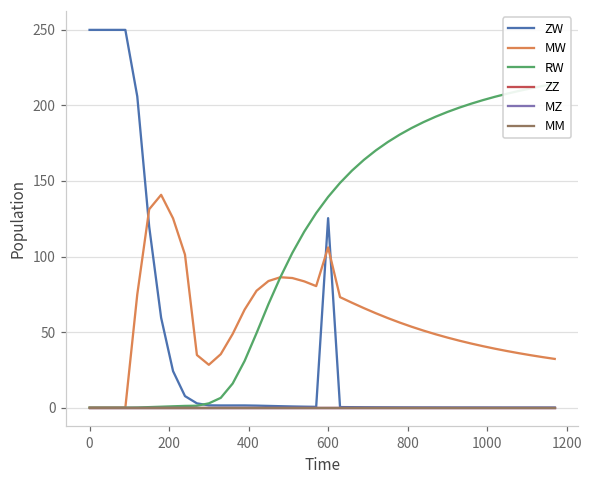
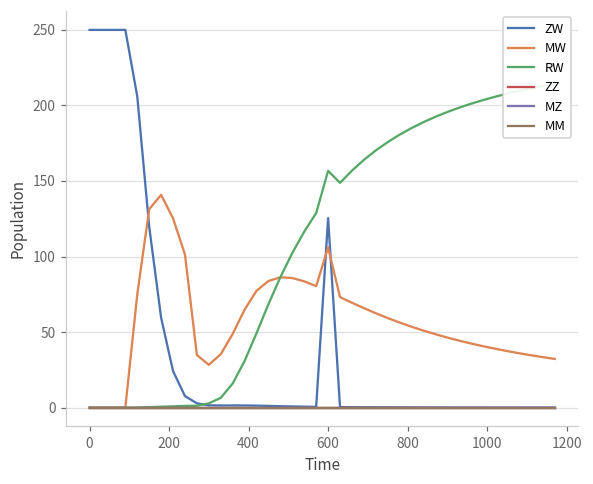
RW, 600: 139 -> 157
